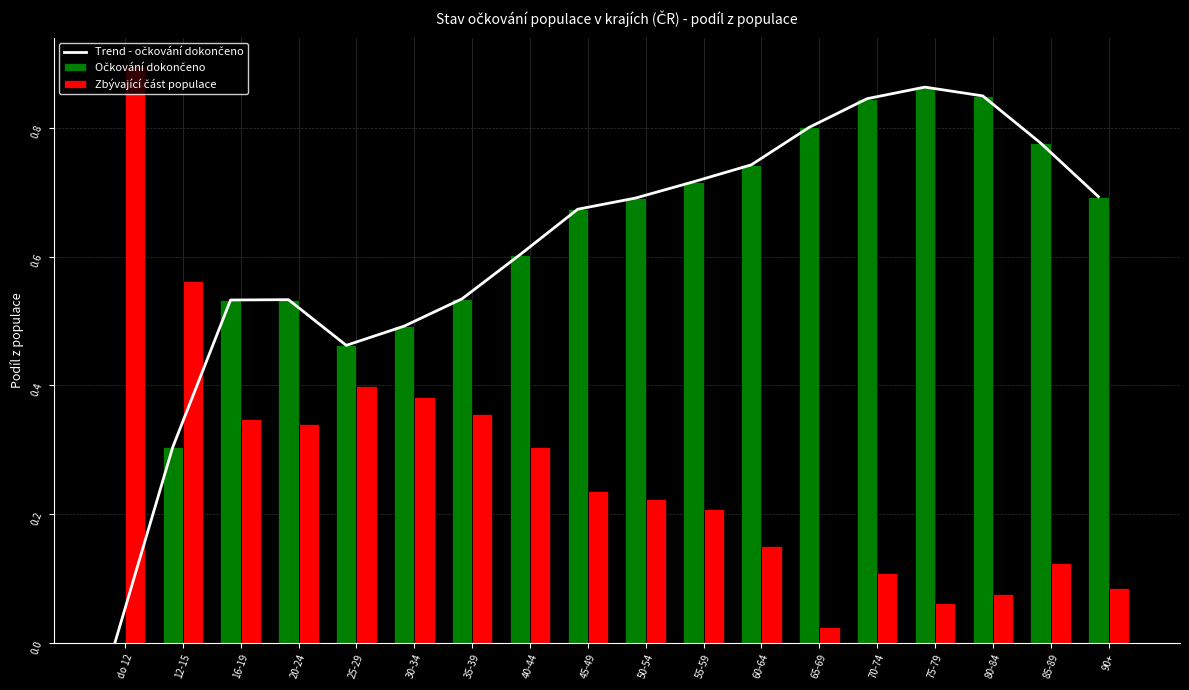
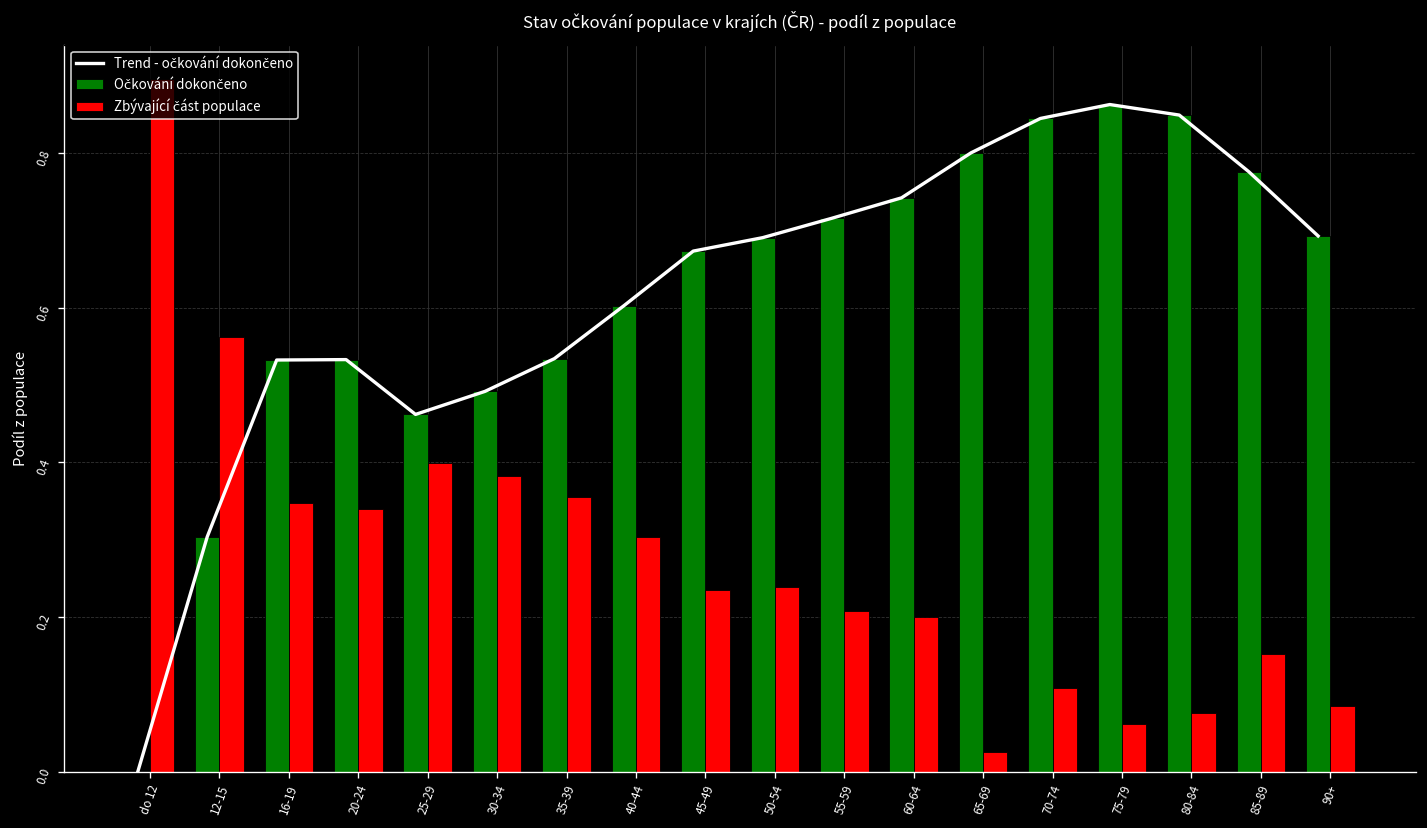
Zbývající část populace, 50-54: 0.22 -> 0.24
Zbývající část populace, 60-64: 0.15 -> 0.20
Zbývající část populace, 85-89: 0.12 -> 0.15
